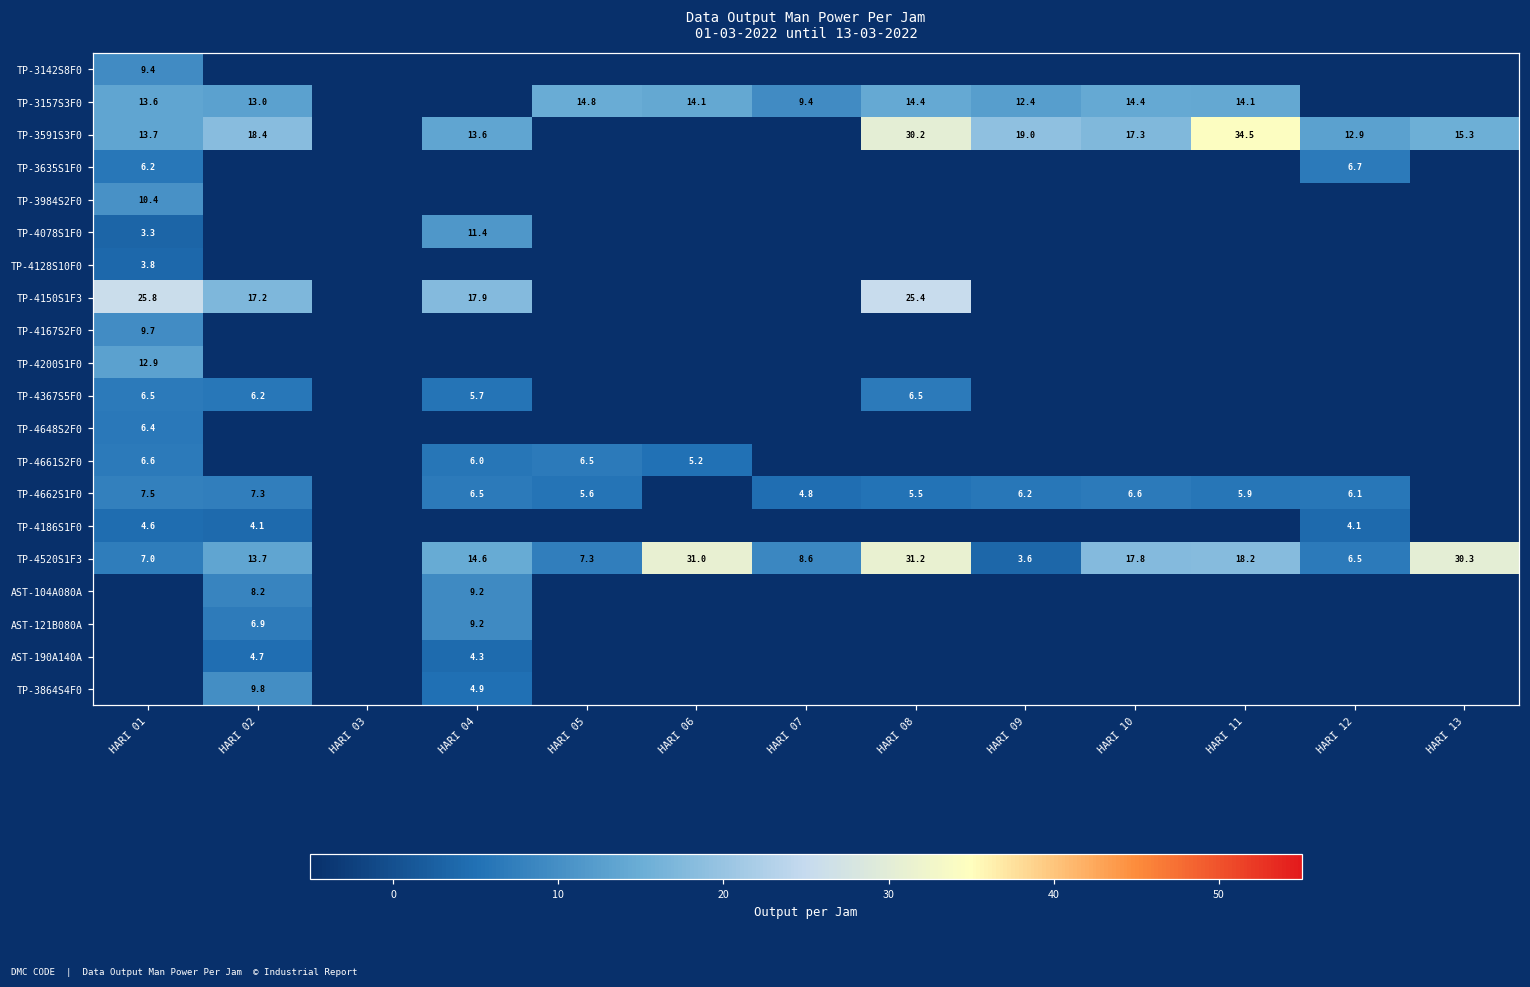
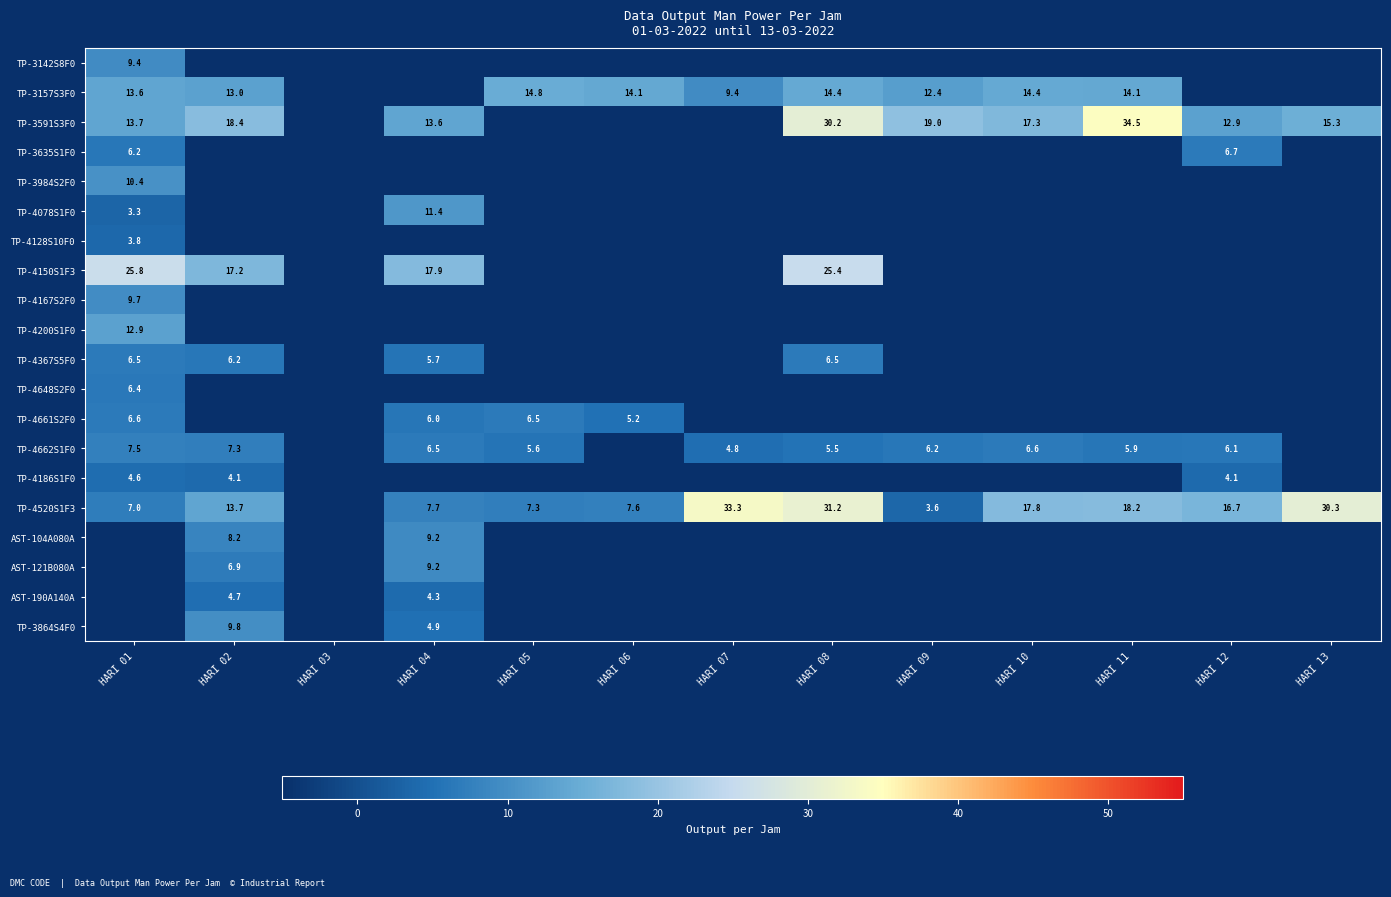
TP-4520S1F3, HARI 04: 14.6 -> 7.7
TP-4520S1F3, HARI 06: 31.0 -> 7.6
TP-4520S1F3, HARI 07: 8.6 -> 33.3
TP-4520S1F3, HARI 12: 6.5 -> 16.7
